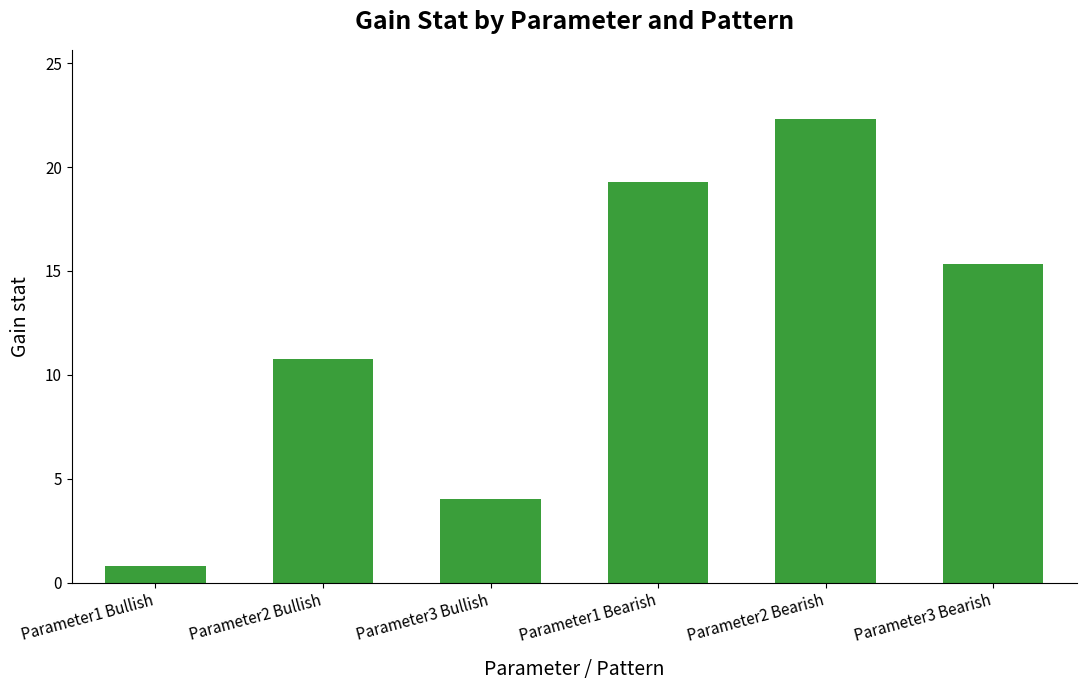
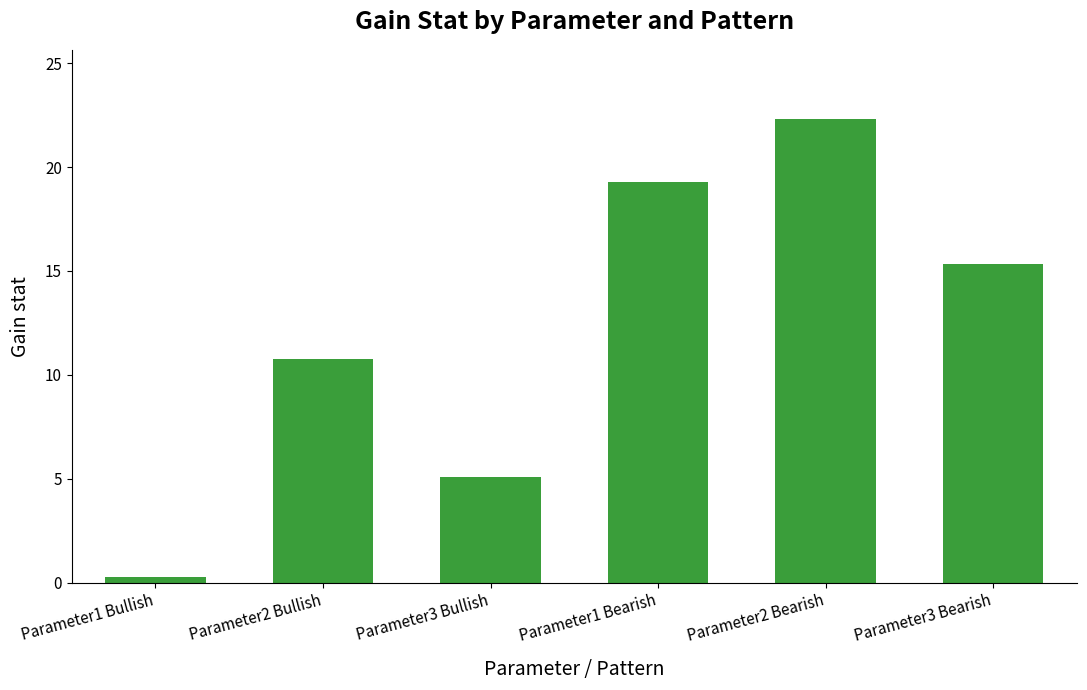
Parameter1 Bullish: 0.8 -> 0.3
Parameter3 Bullish: 4.0 -> 5.1
